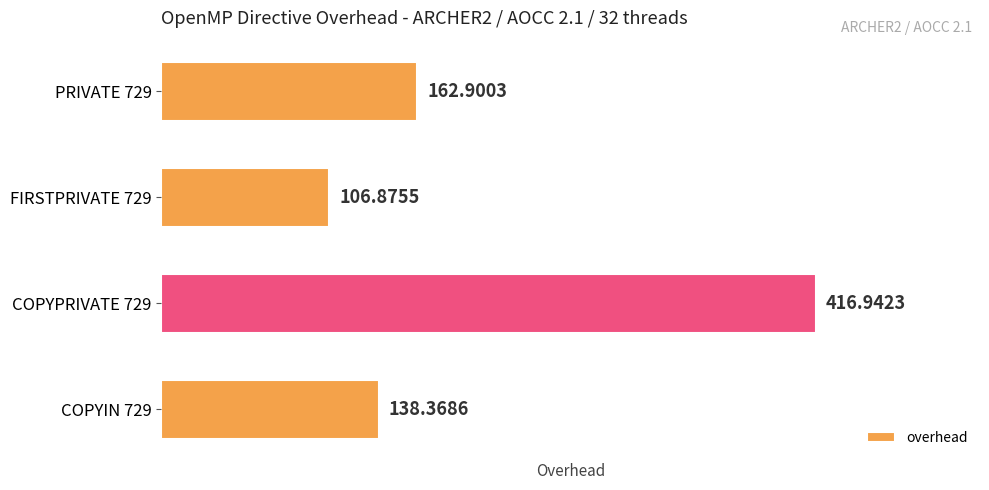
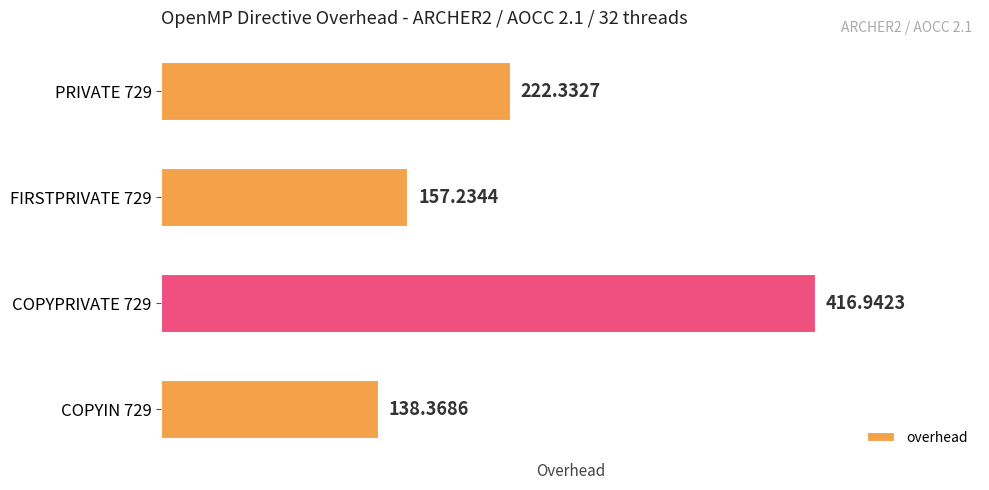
PRIVATE 729: 162.9003 -> 222.3327
FIRSTPRIVATE 729: 106.8755 -> 157.2344
